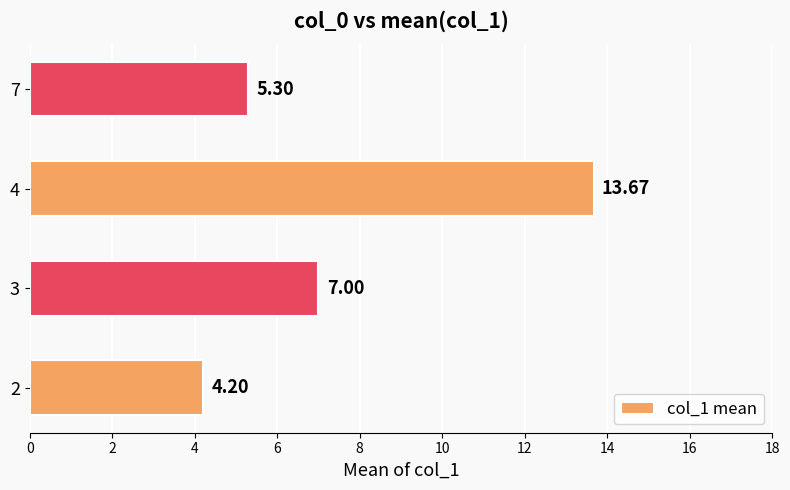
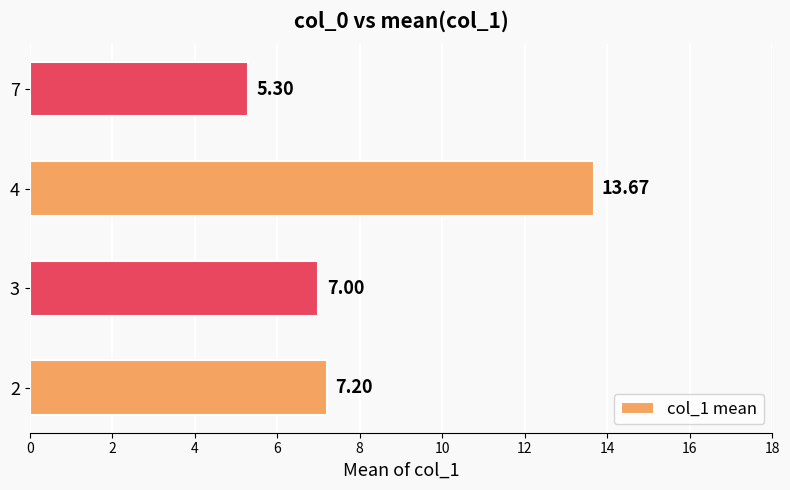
2: 4.20 -> 7.20
